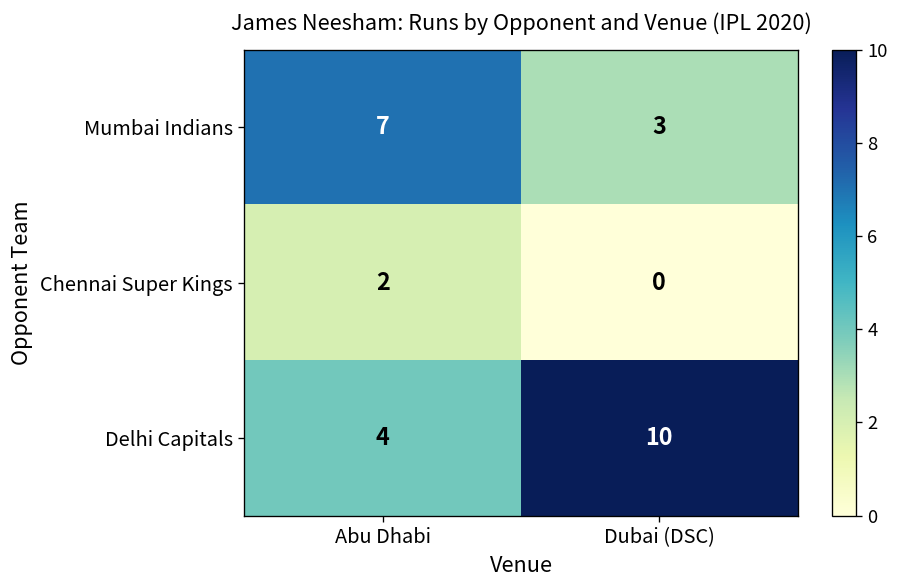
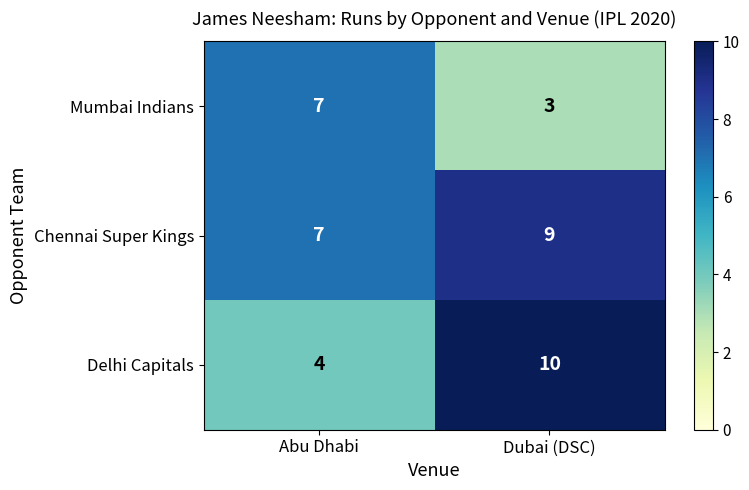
Chennai Super Kings, Abu Dhabi: 2 -> 7
Chennai Super Kings, Dubai (DSC): 0 -> 9
